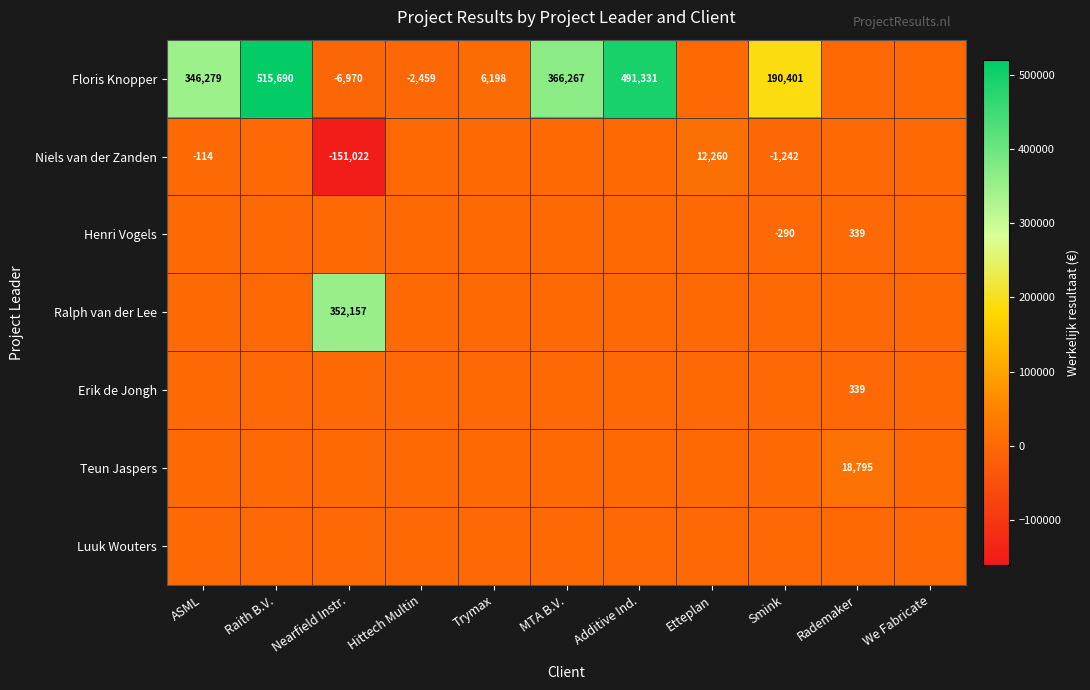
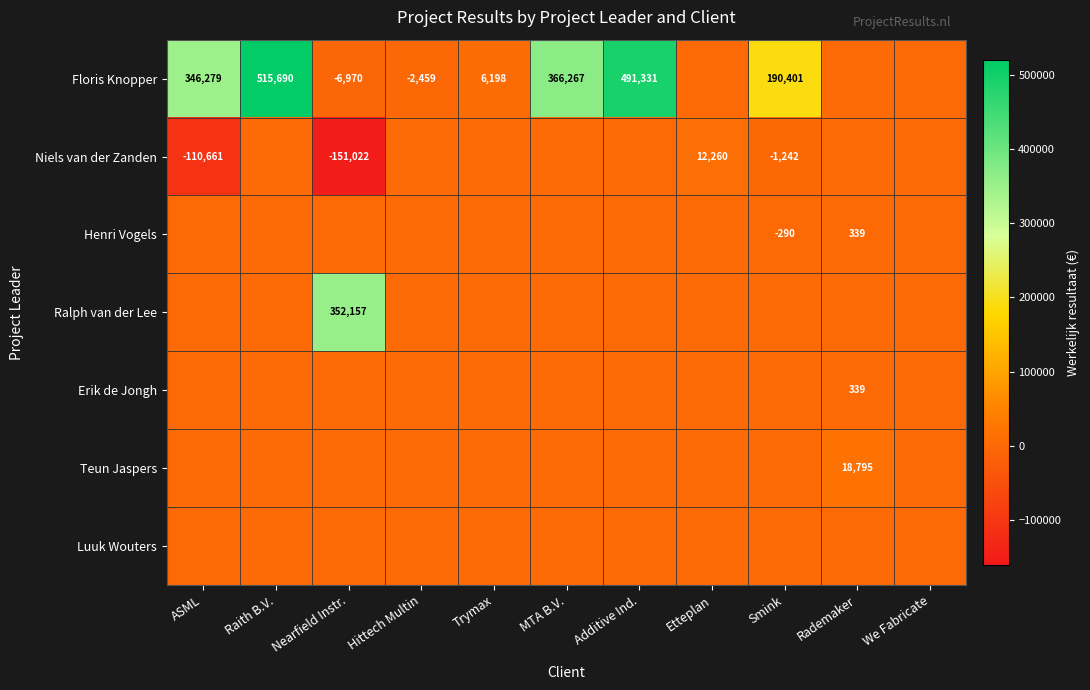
Niels van der Zanden, ASML: -114 -> -110,661
